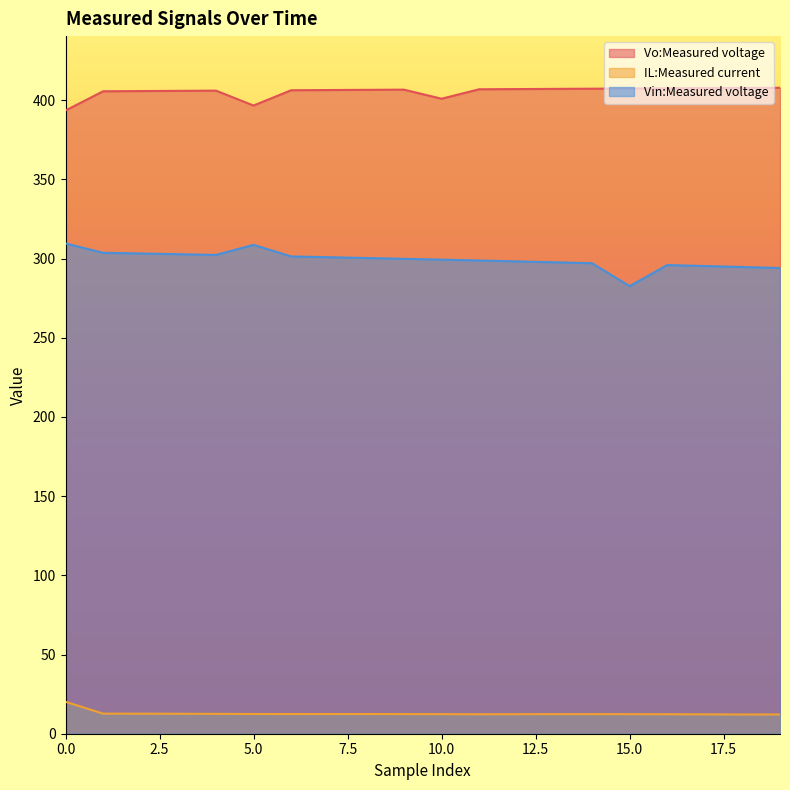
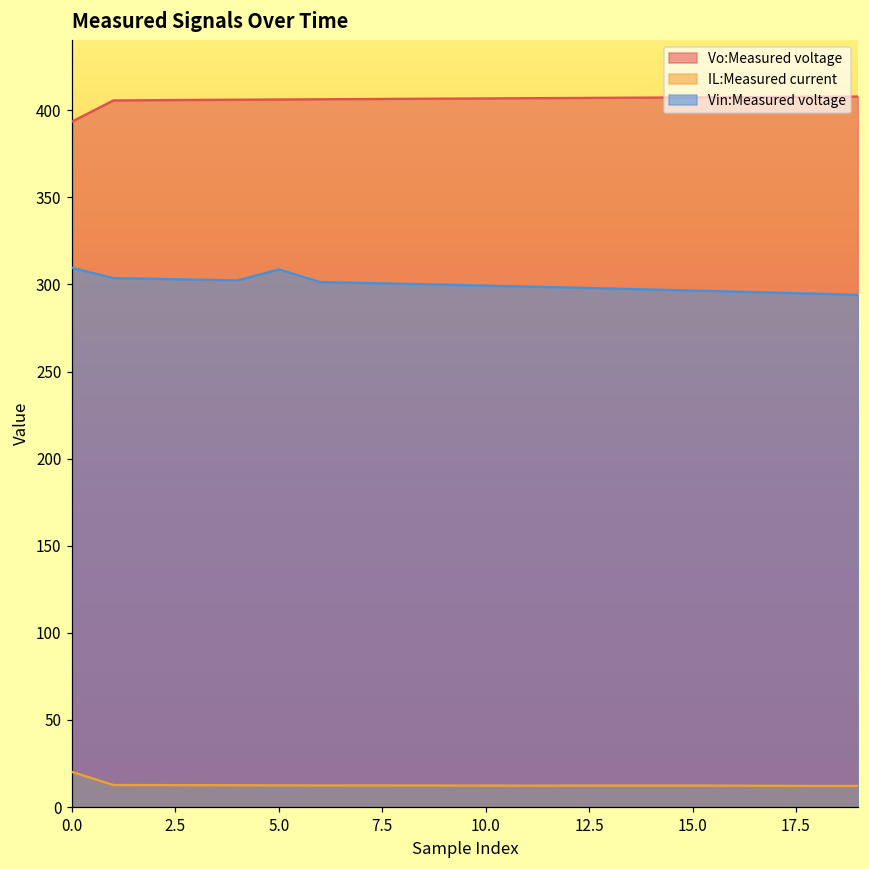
Vo:Measured voltage, 5.0: 397 -> 406
Vo:Measured voltage, 10.0: 401 -> 407
Vin:Measured voltage, 15.0: 283 -> 296
